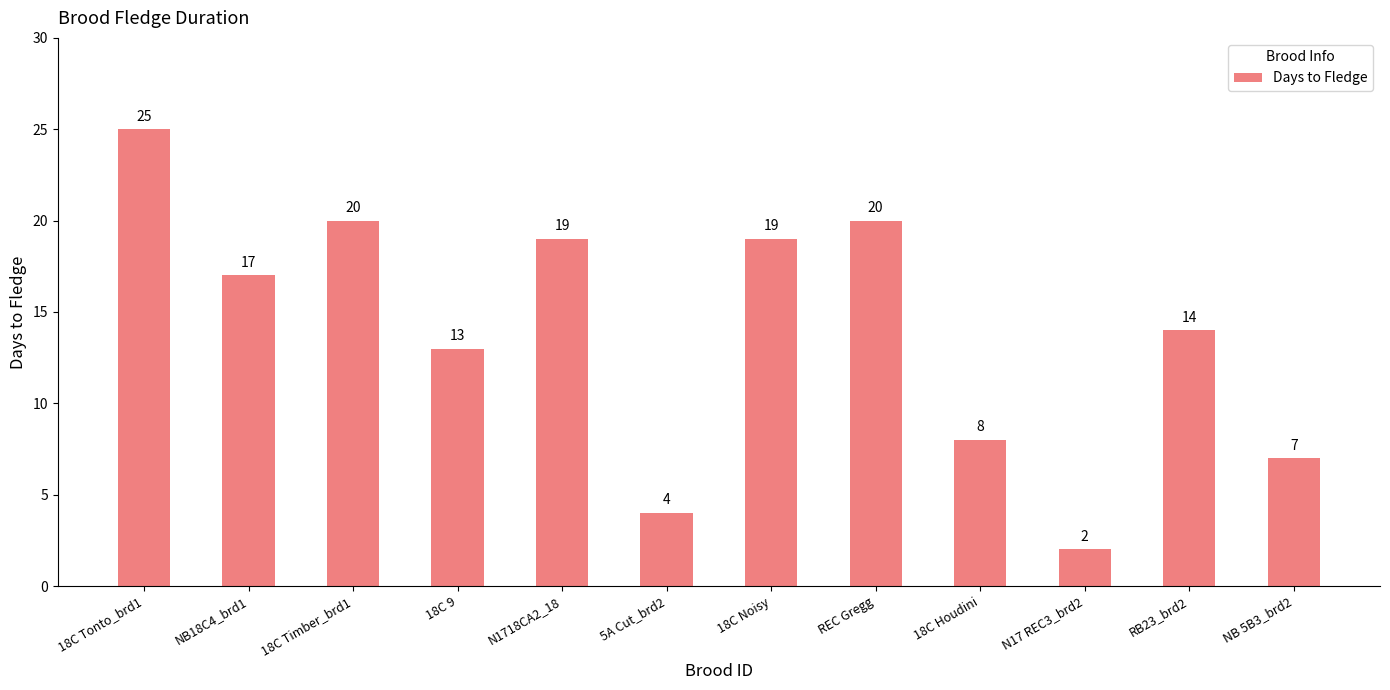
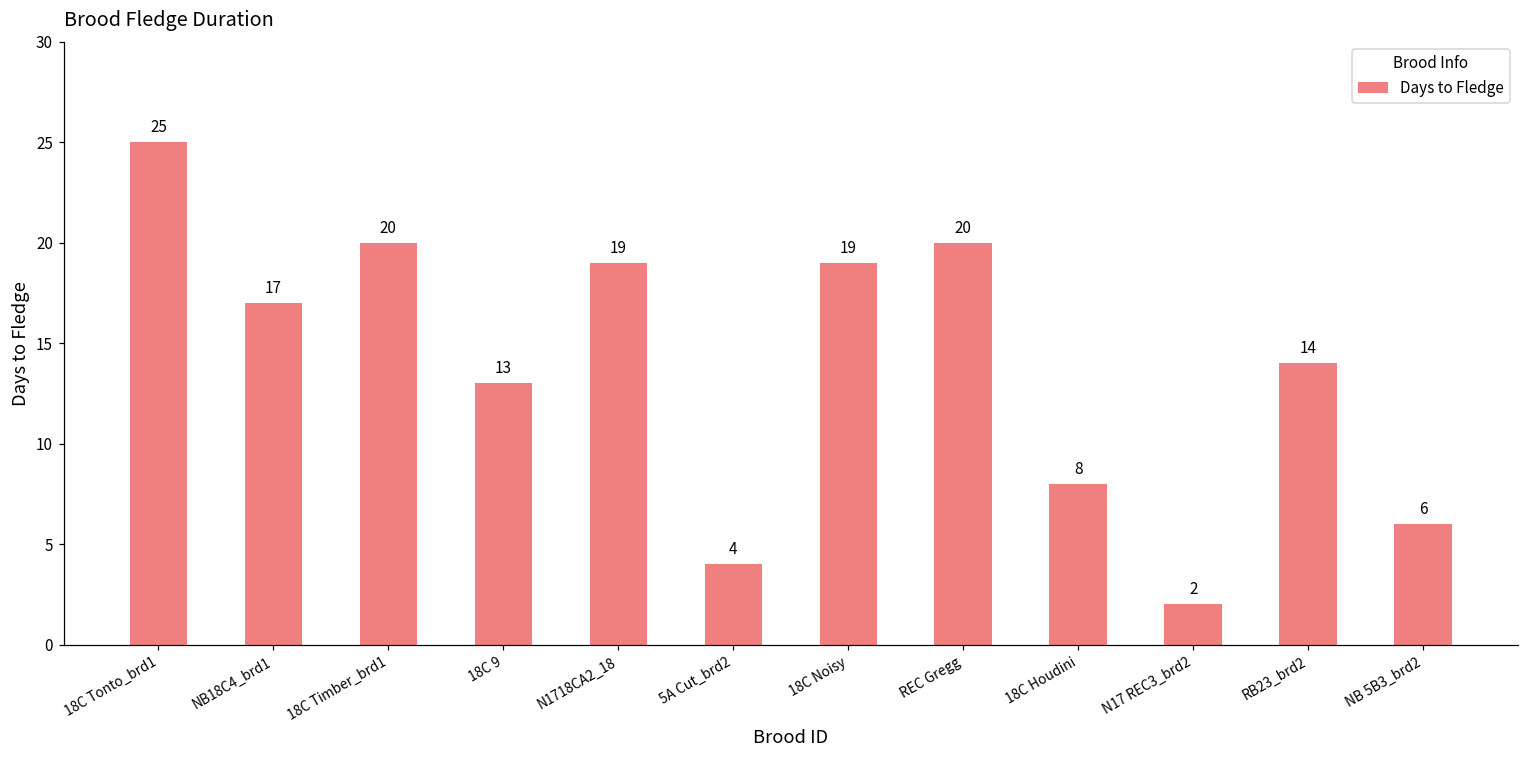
NB 5B3_brd2: 7 -> 6
